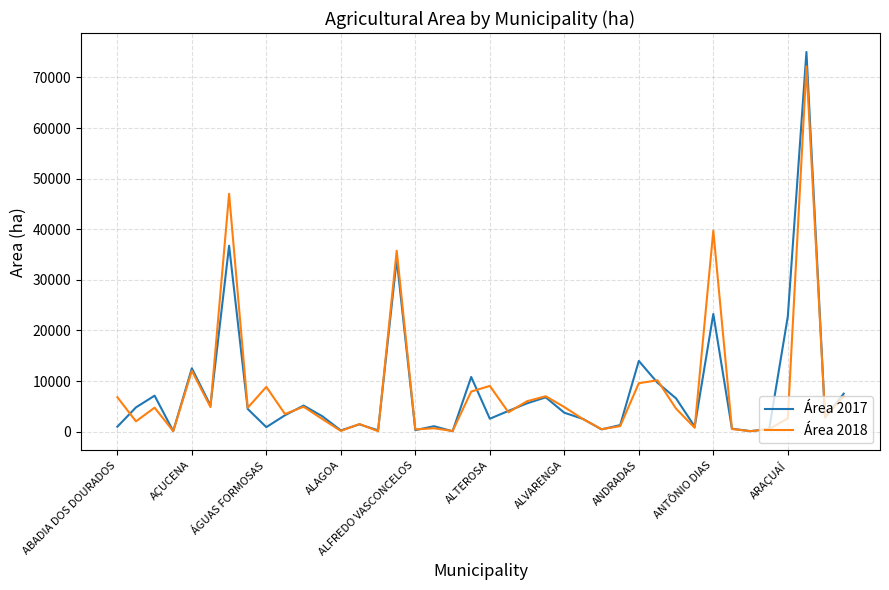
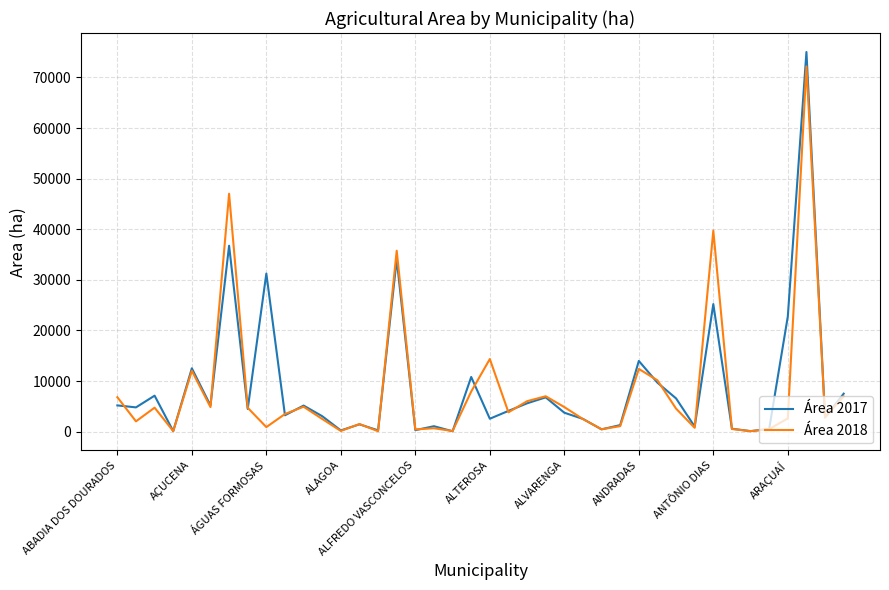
Área 2017, ABADIA DOS DOURADOS: 1000 -> 5000
Área 2017, ÁGUAS FORMOSAS: 1000 -> 31000
Área 2018, ÁGUAS FORMOSAS: 9000 -> 1000
Área 2018, ALTEROSA: 9000 -> 14000
Área 2018, ANDRADAS: 10000 -> 12000
Área 2017, ANTÔNIO DIAS: 23000 -> 25000
